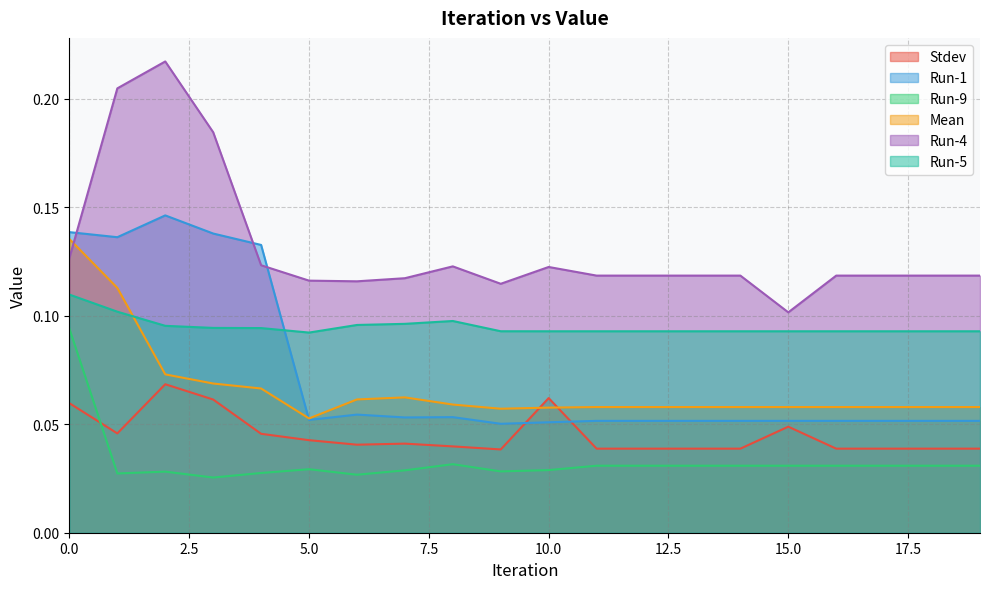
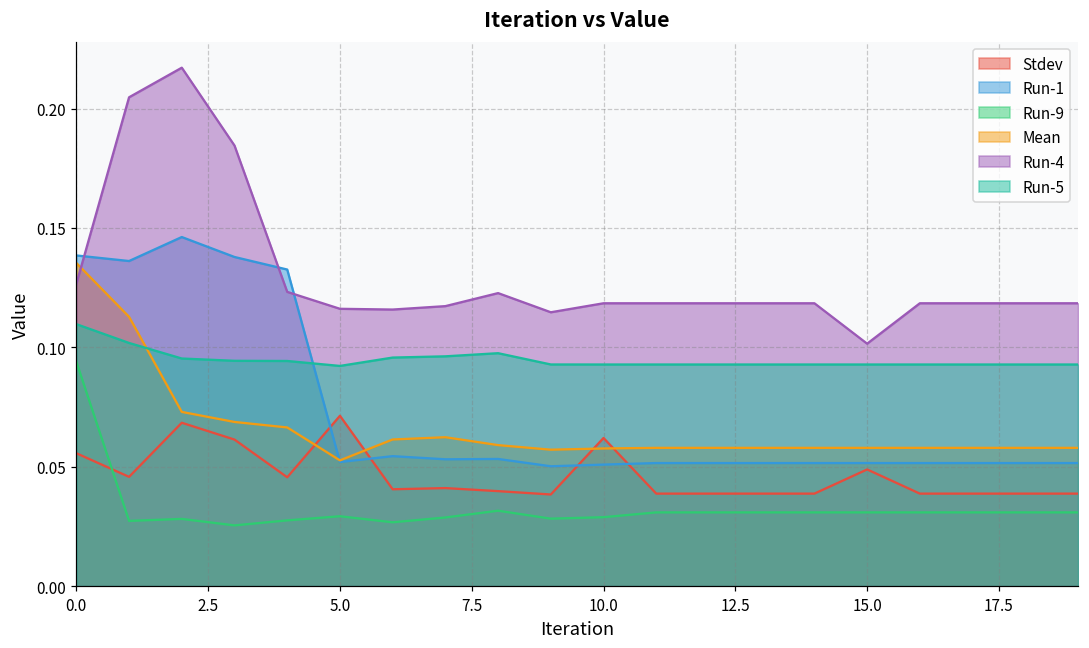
Stdev, 0.0: 0.060 -> 0.056
Stdev, 5.0: 0.043 -> 0.071
Run-4, 10.0: 0.122 -> 0.118
